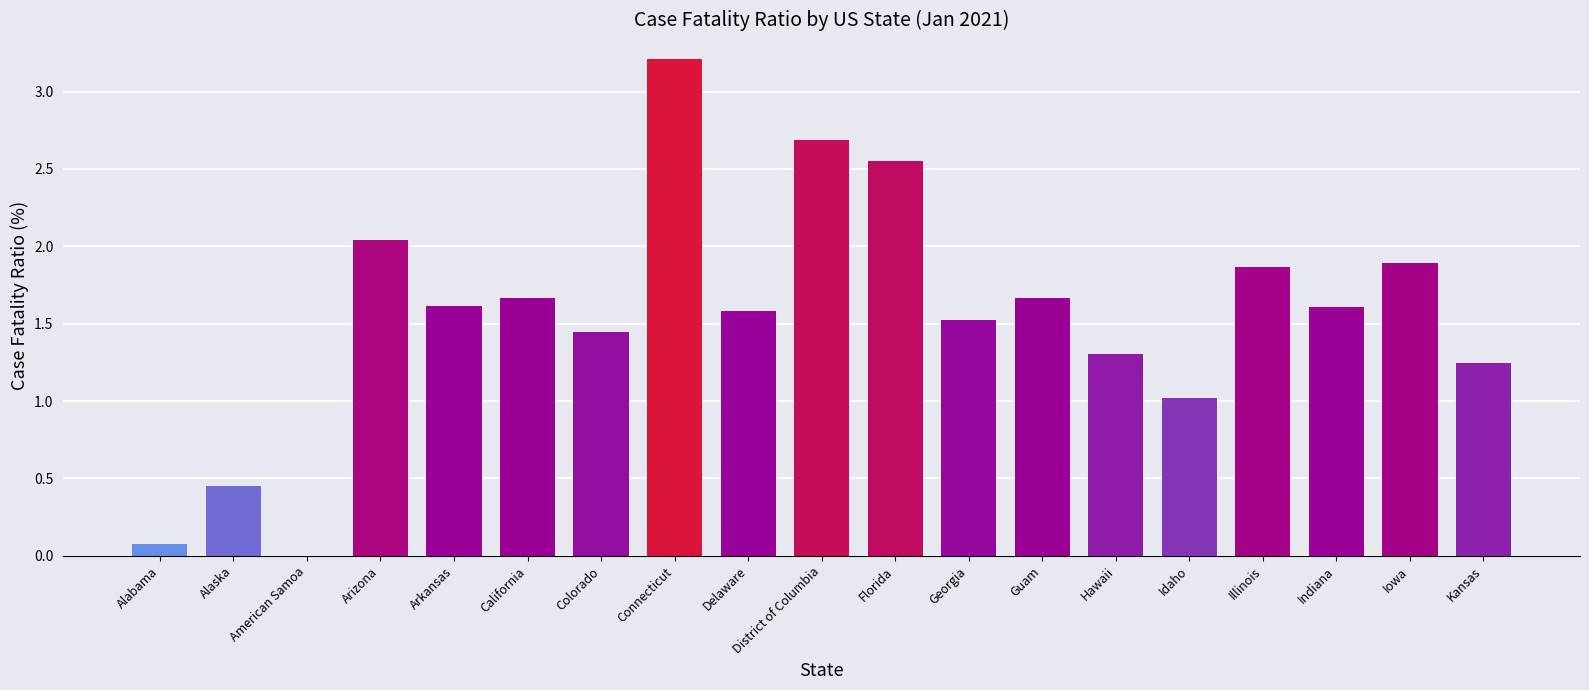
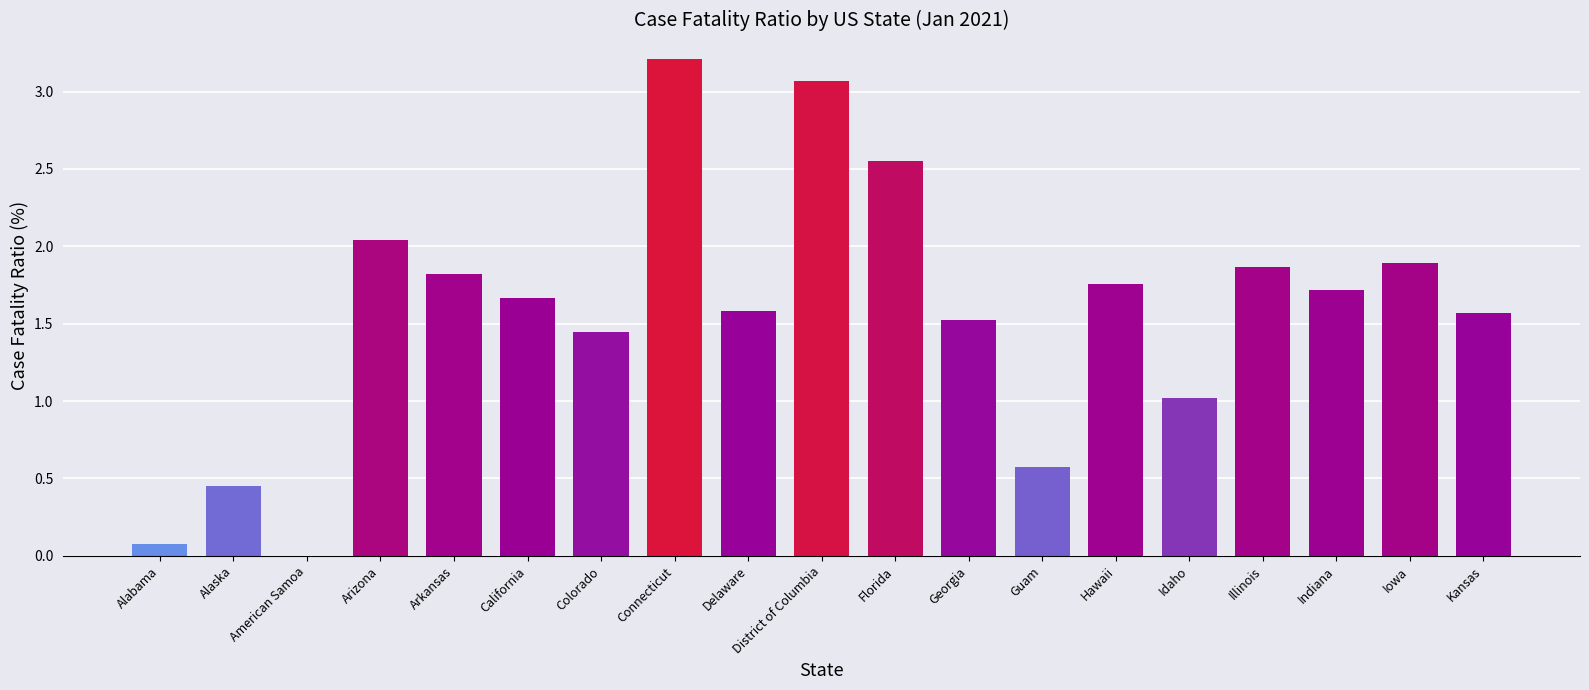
Arkansas: 1.61 -> 1.82
District of Columbia: 2.68 -> 3.07
Guam: 1.67 -> 0.57
Hawaii: 1.30 -> 1.75
Indiana: 1.61 -> 1.72
Kansas: 1.25 -> 1.57
